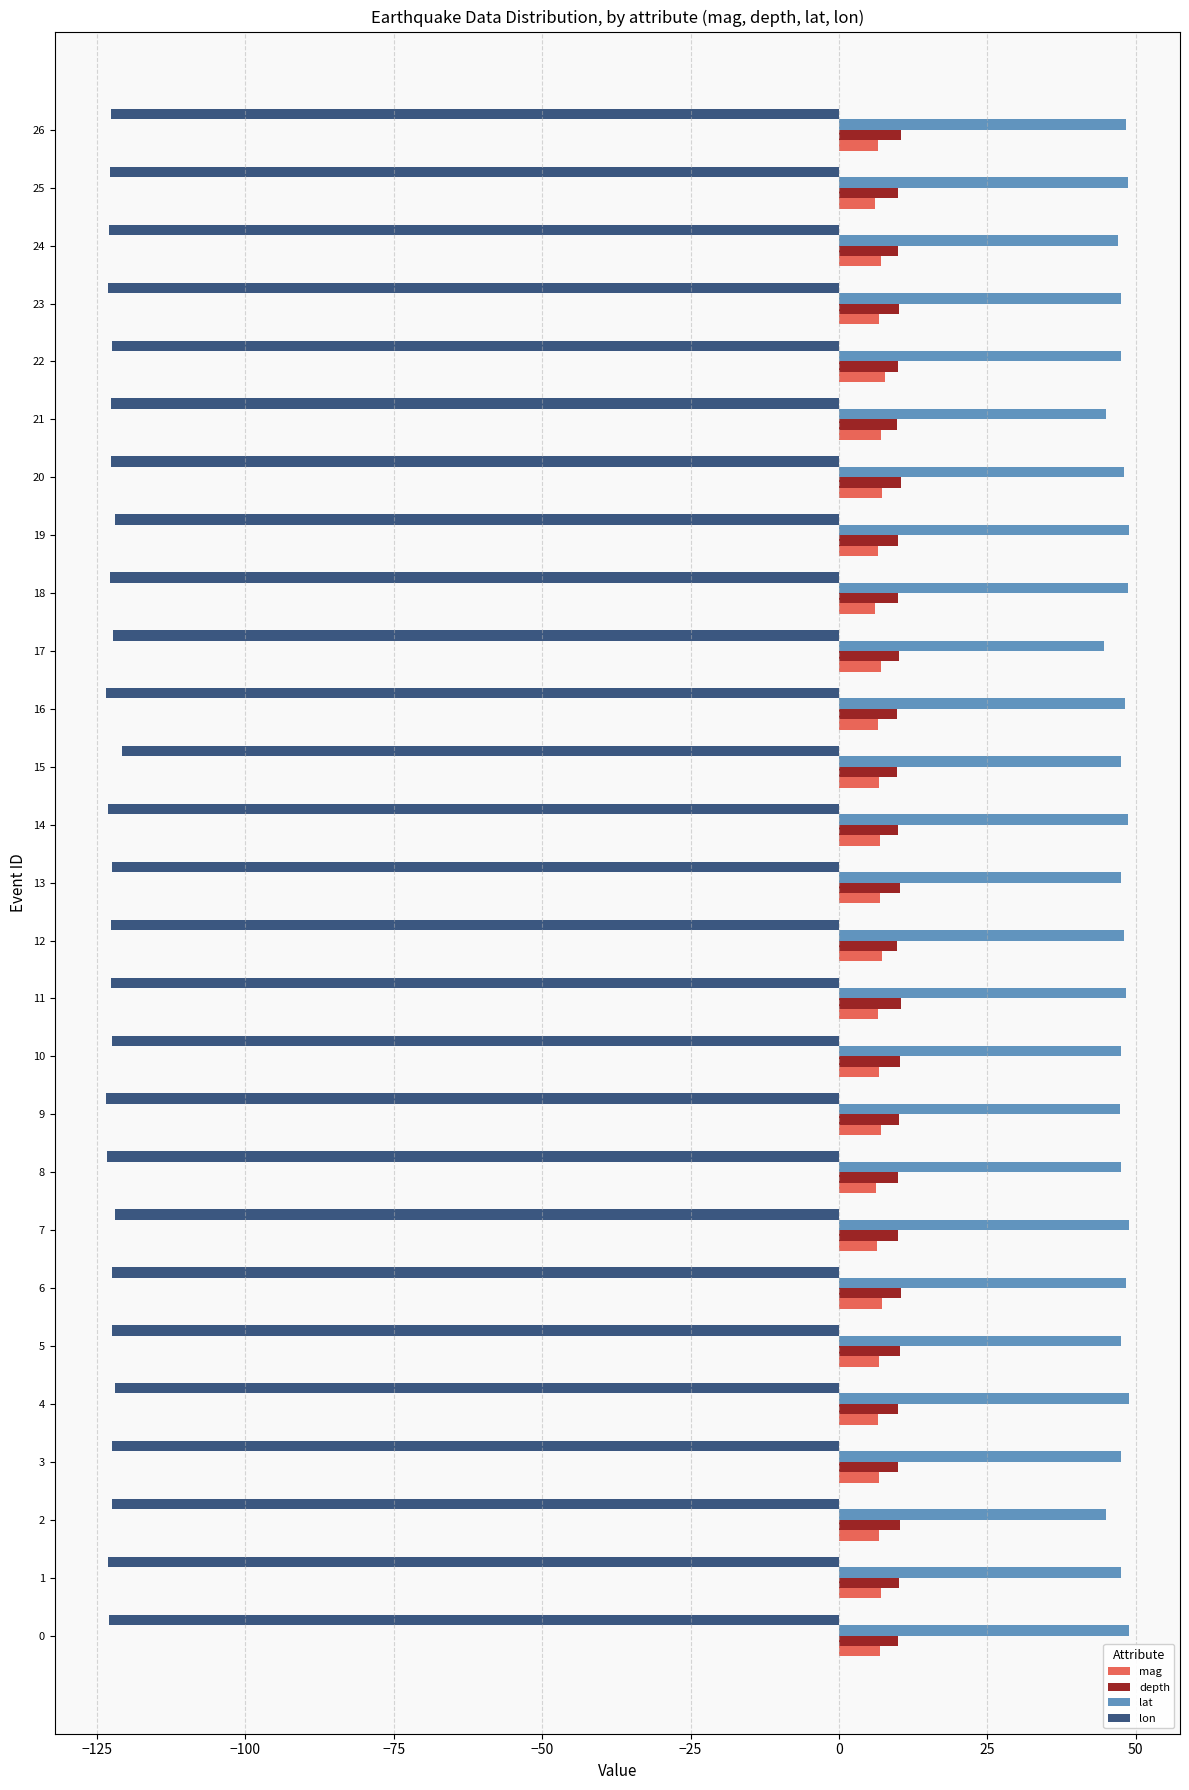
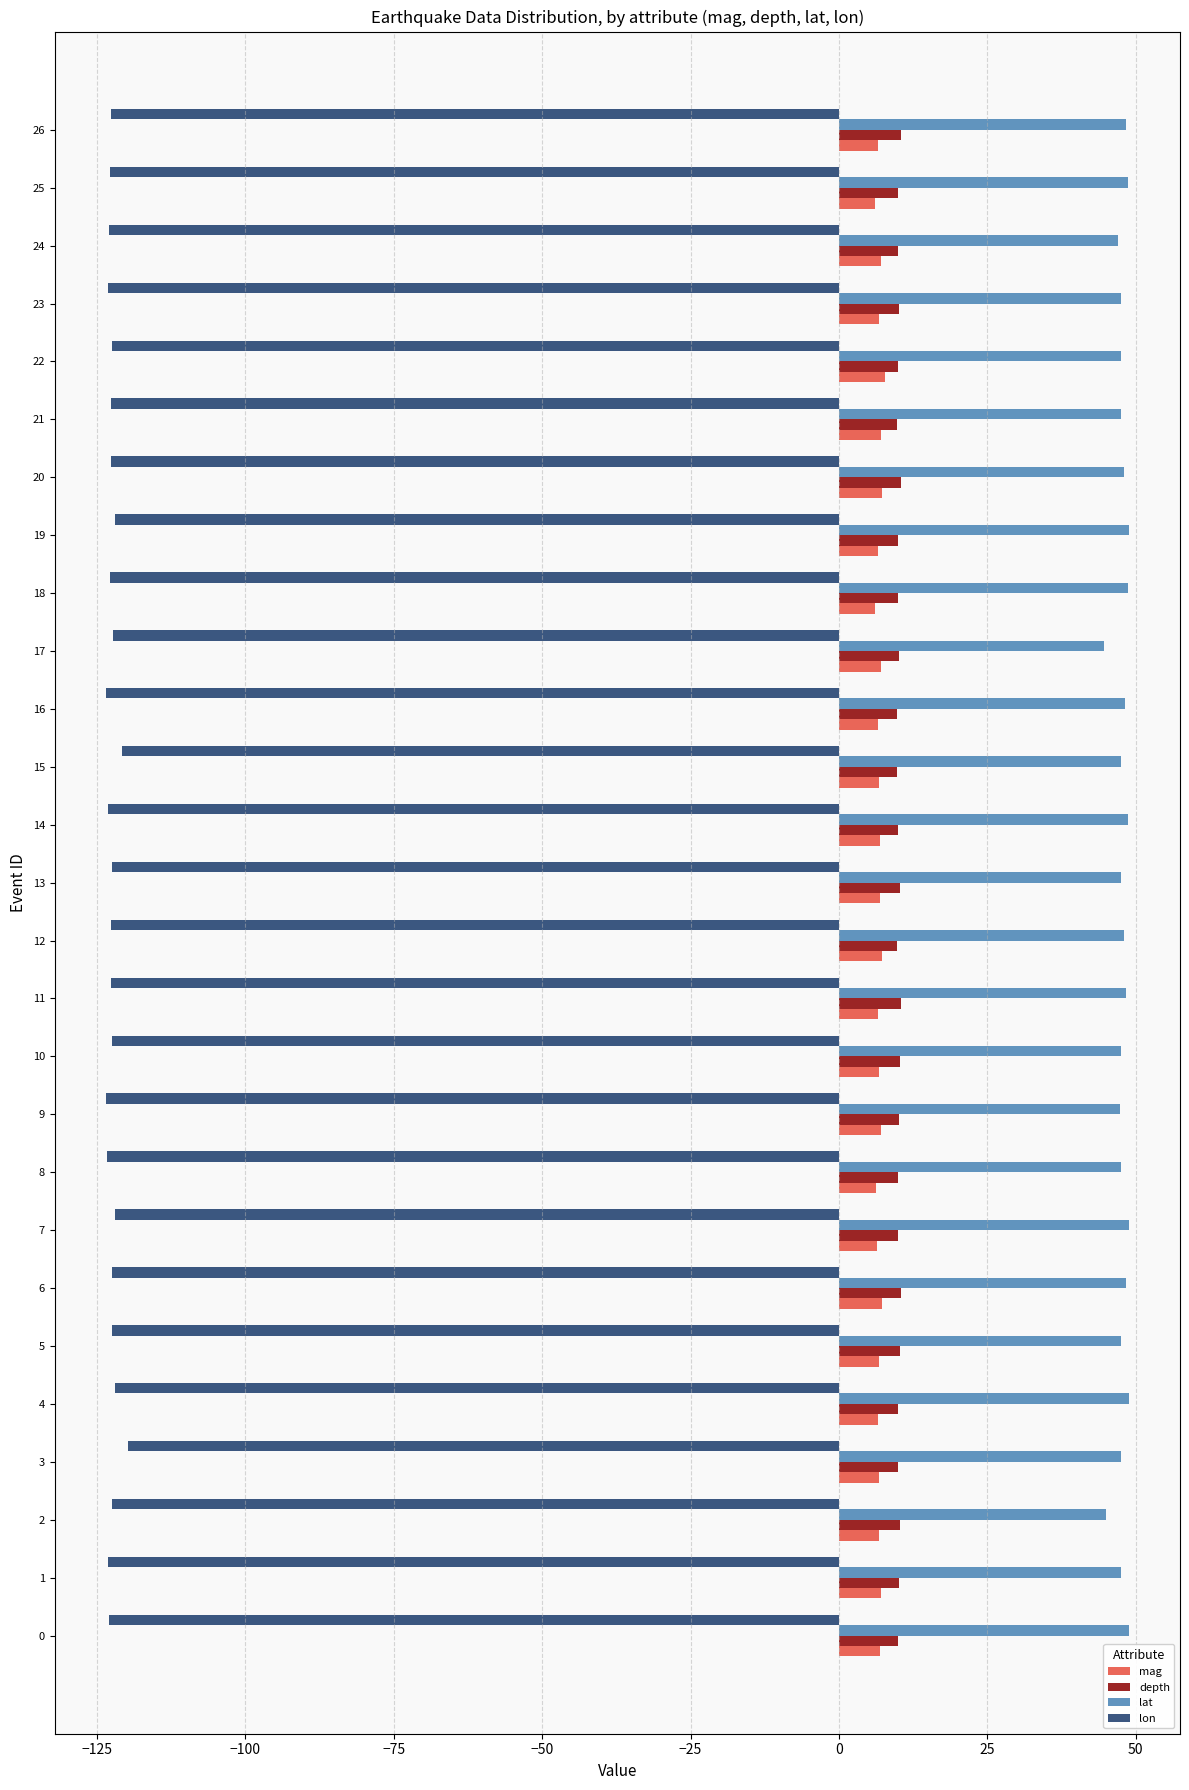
lat, 21: 45 -> 47
lon, 3: -122 -> -120
